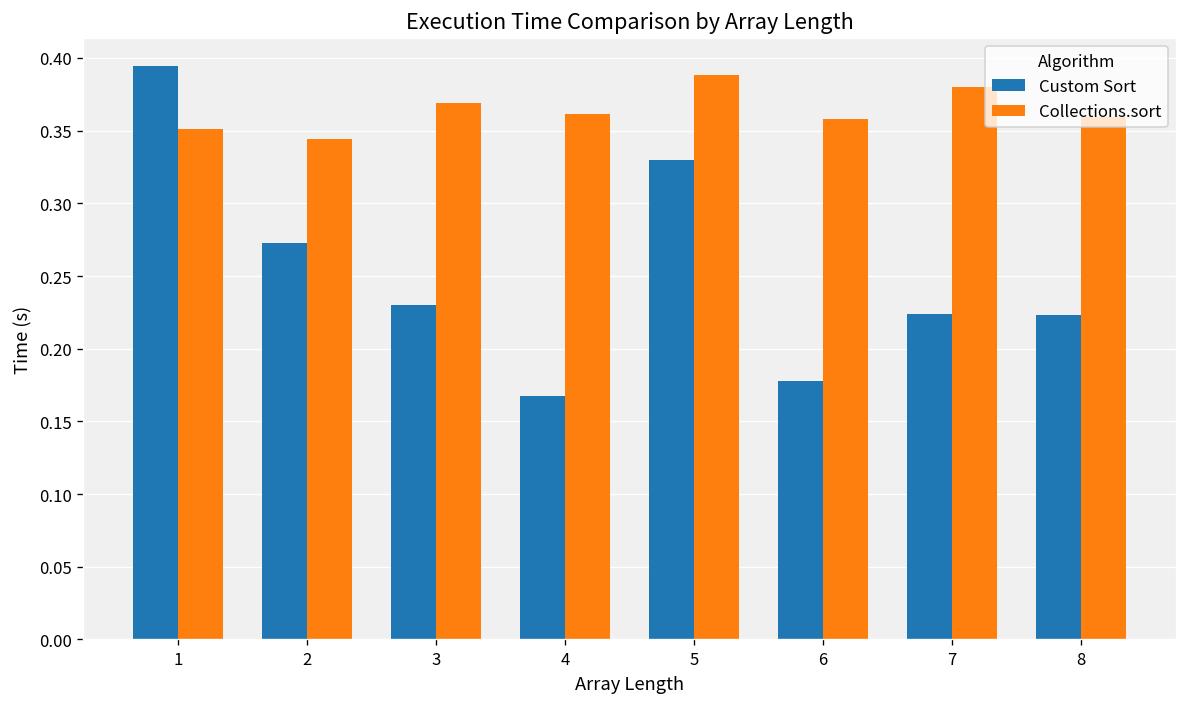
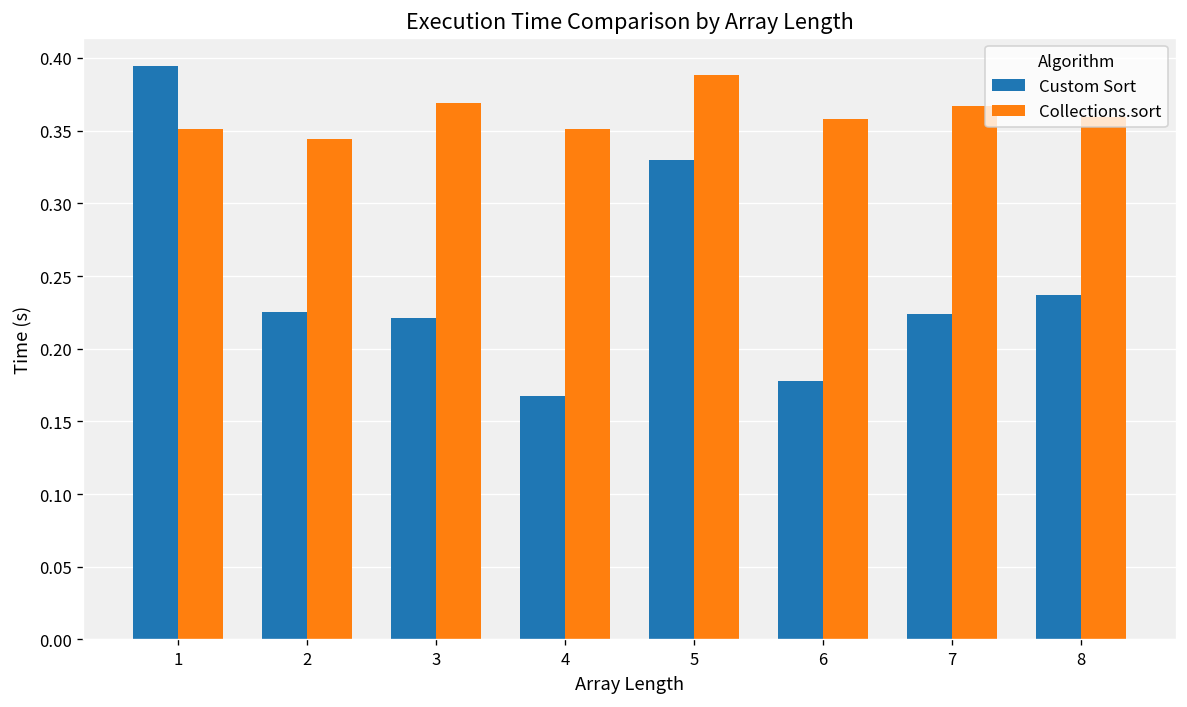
Custom Sort, 2: 0.273 -> 0.225
Custom Sort, 3: 0.230 -> 0.221
Collections.sort, 4: 0.361 -> 0.351
Collections.sort, 7: 0.380 -> 0.367
Custom Sort, 8: 0.223 -> 0.237
